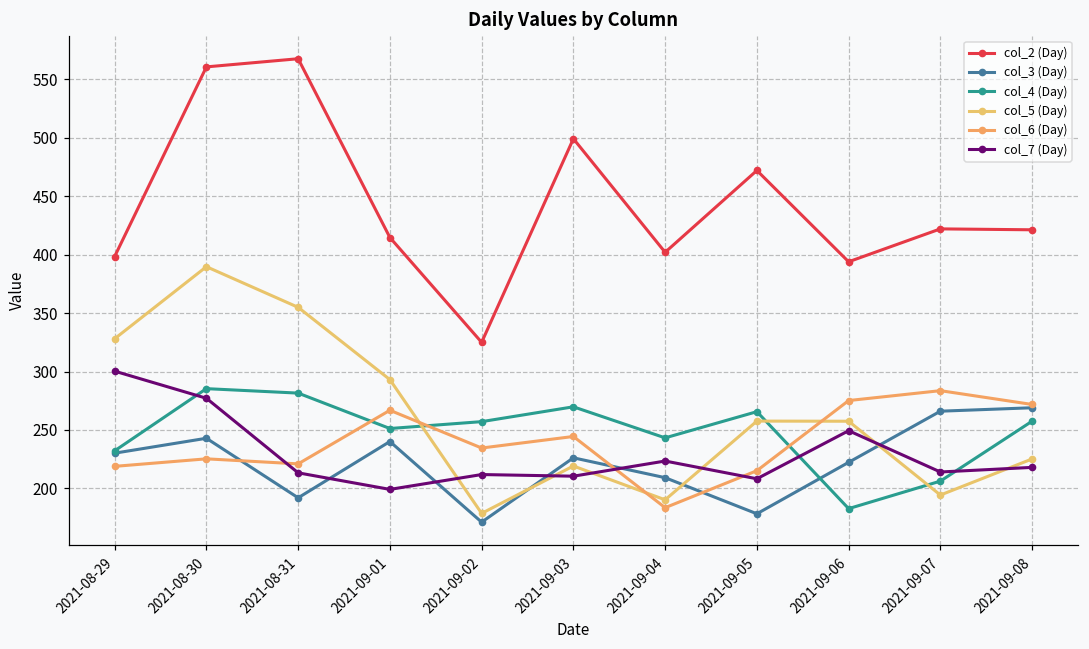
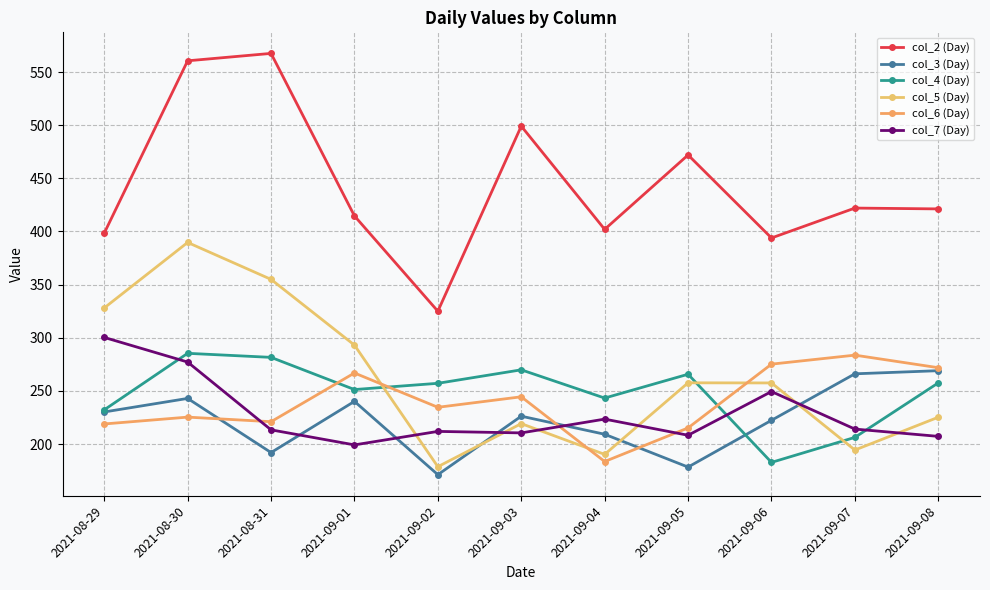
col_7 (Day), 2021-09-08: 218 -> 207
